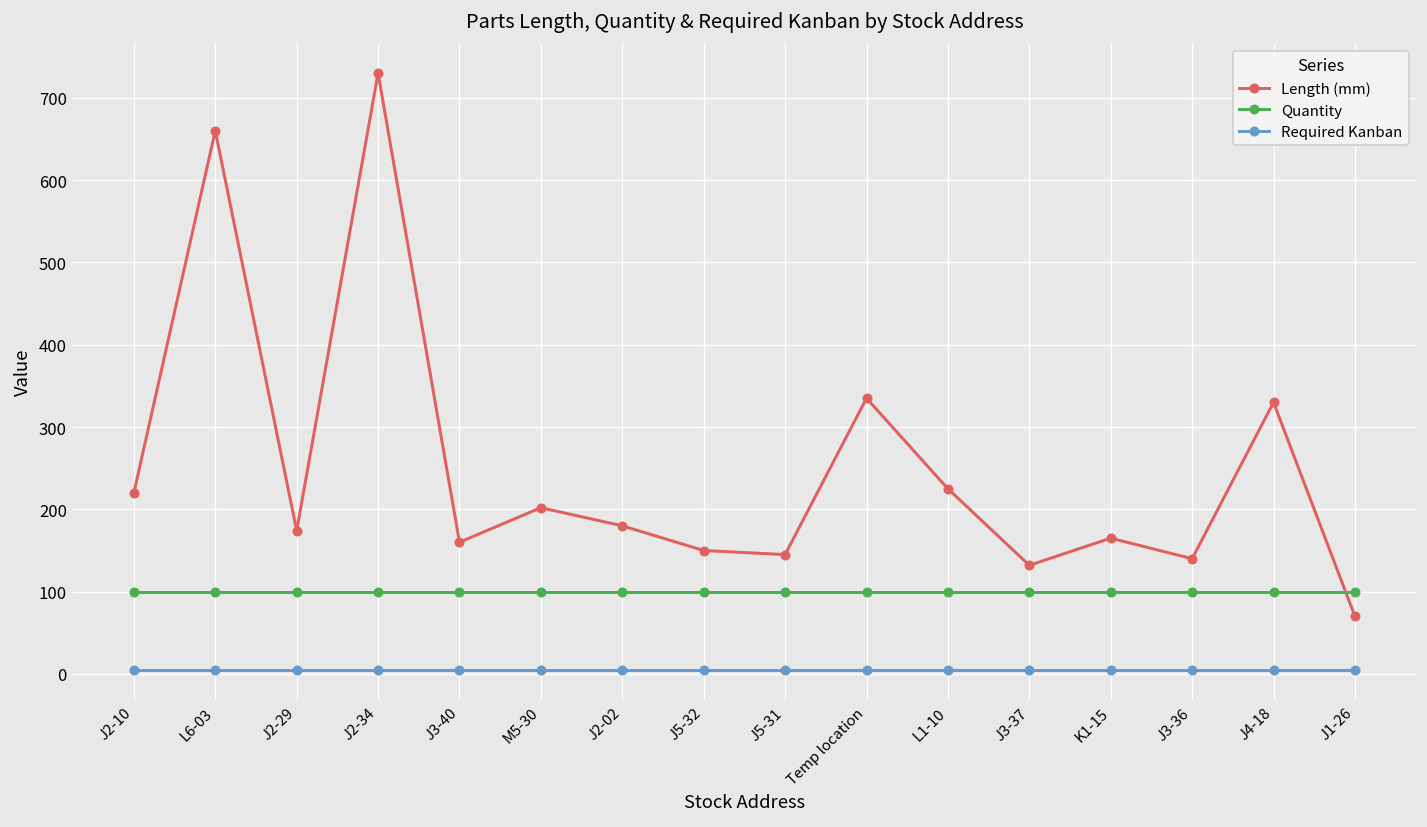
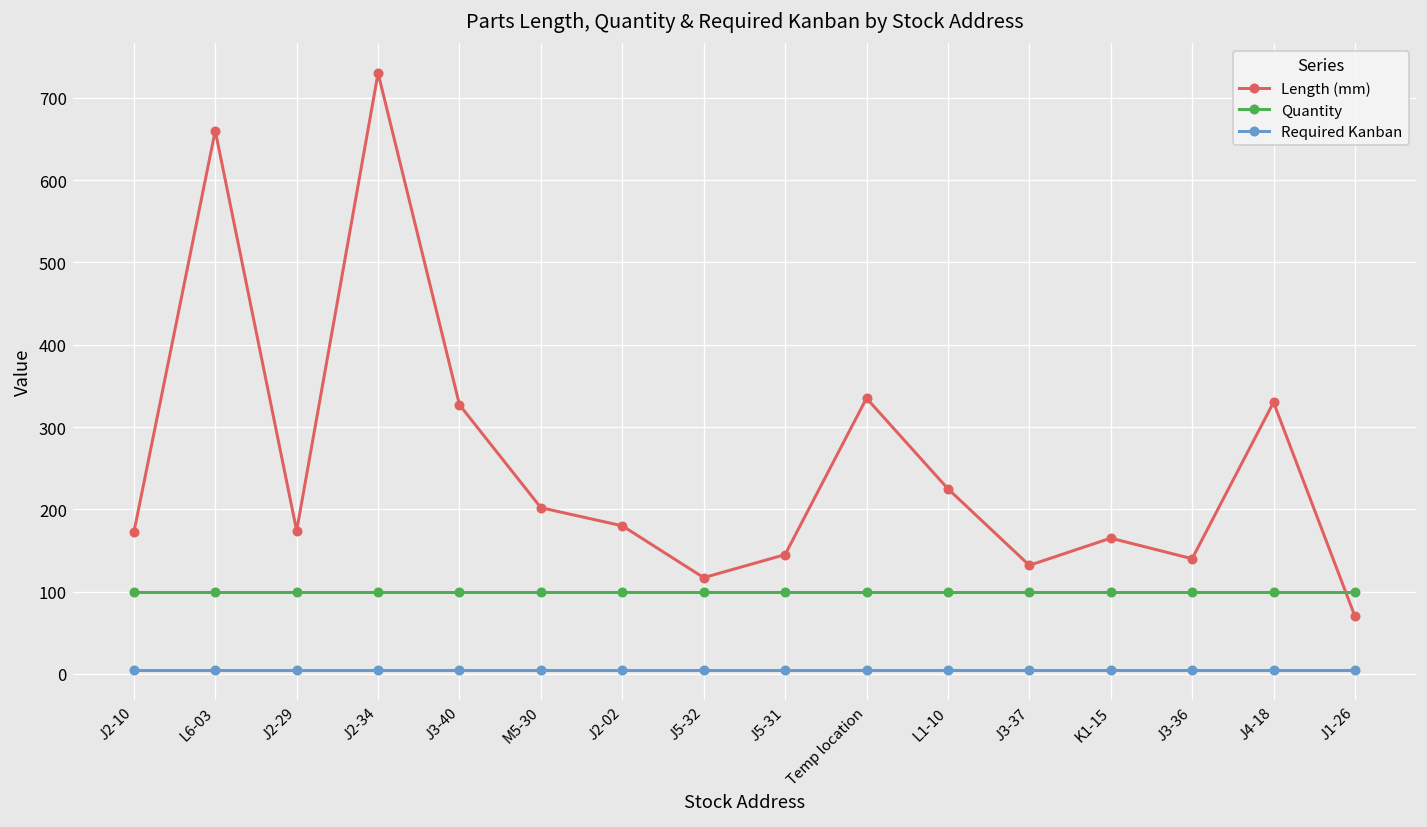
Length (mm), J2-10: 220 -> 170
Length (mm), J3-40: 160 -> 330
Length (mm), J5-32: 150 -> 120
